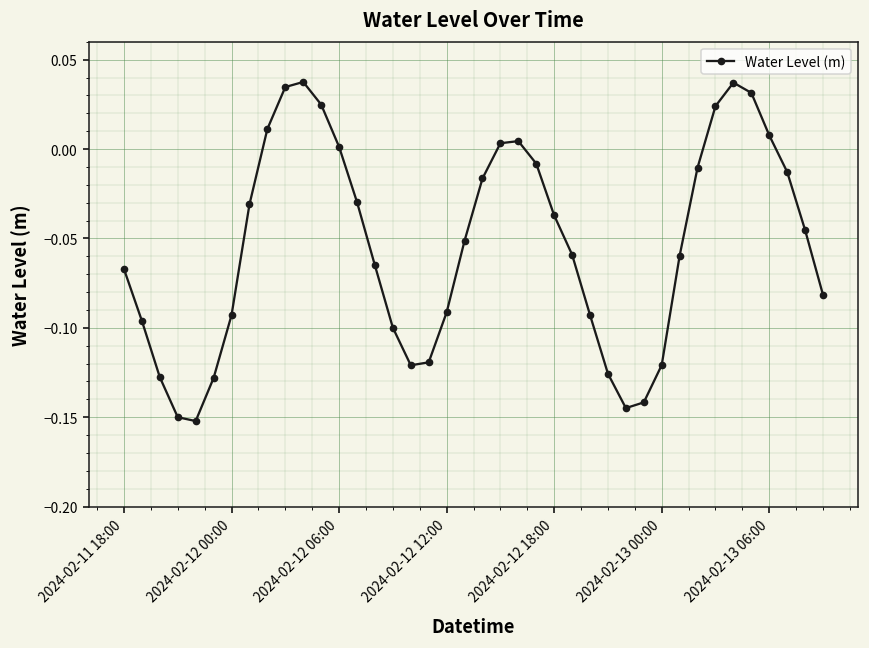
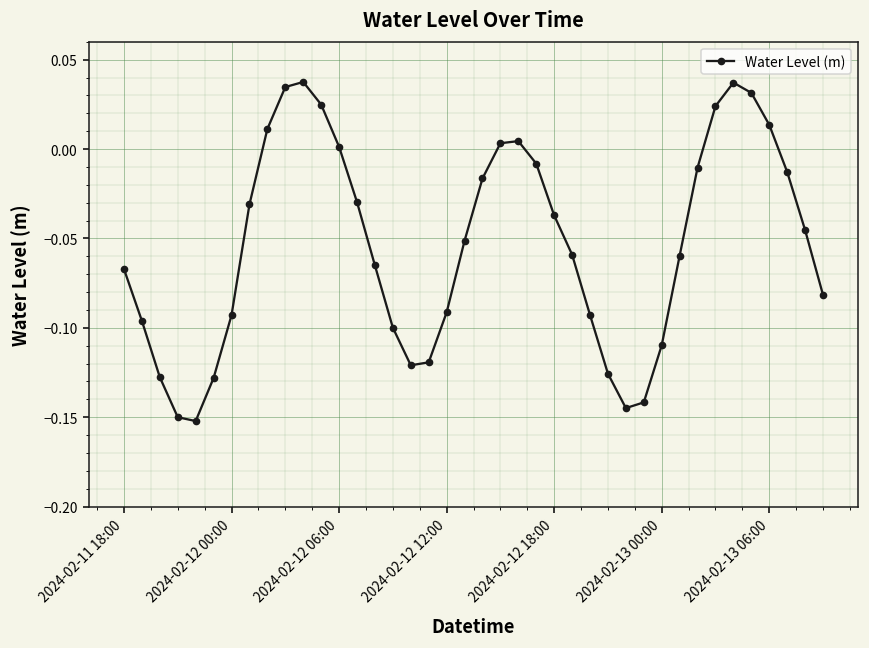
2024-02-13 00:00: -0.121 -> -0.110
2024-02-13 06:00: 0.008 -> 0.014
